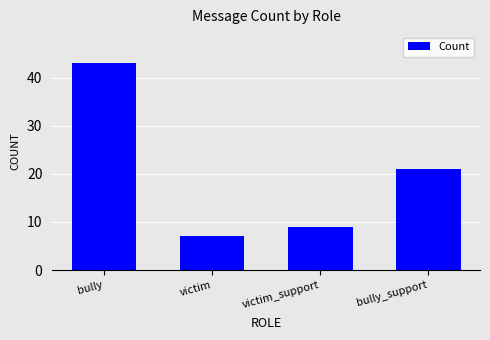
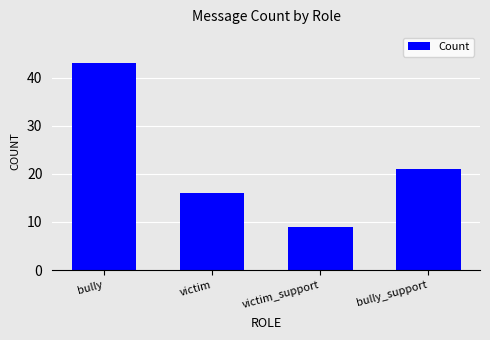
victim: 7 -> 16
